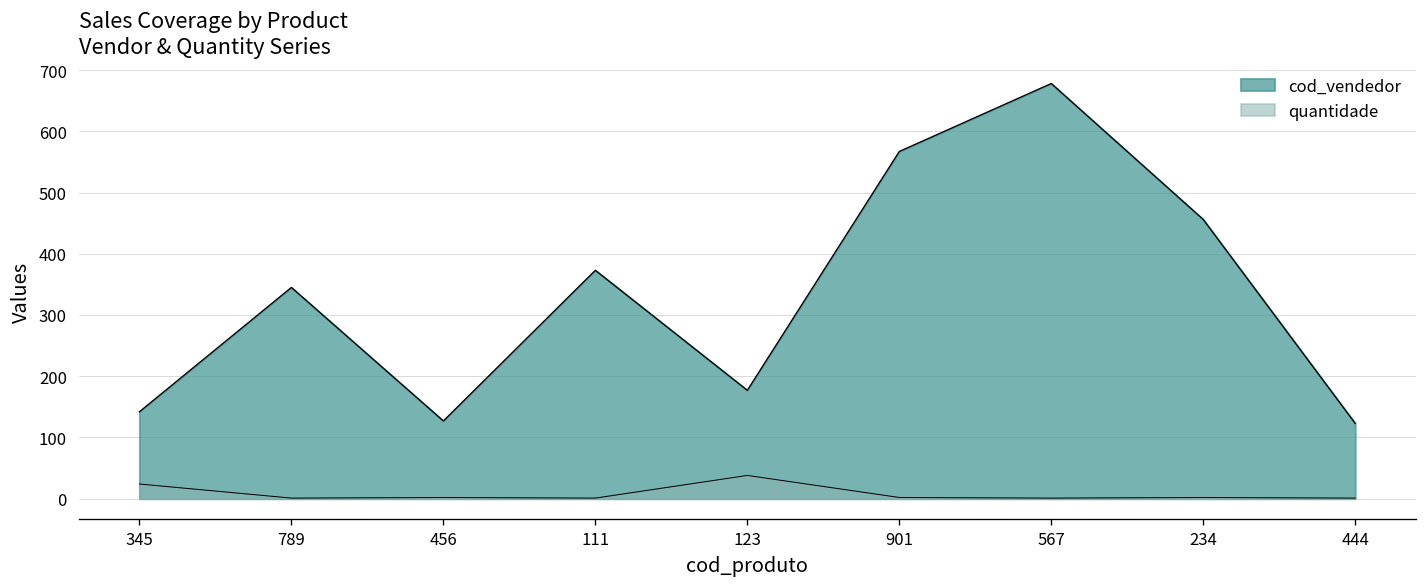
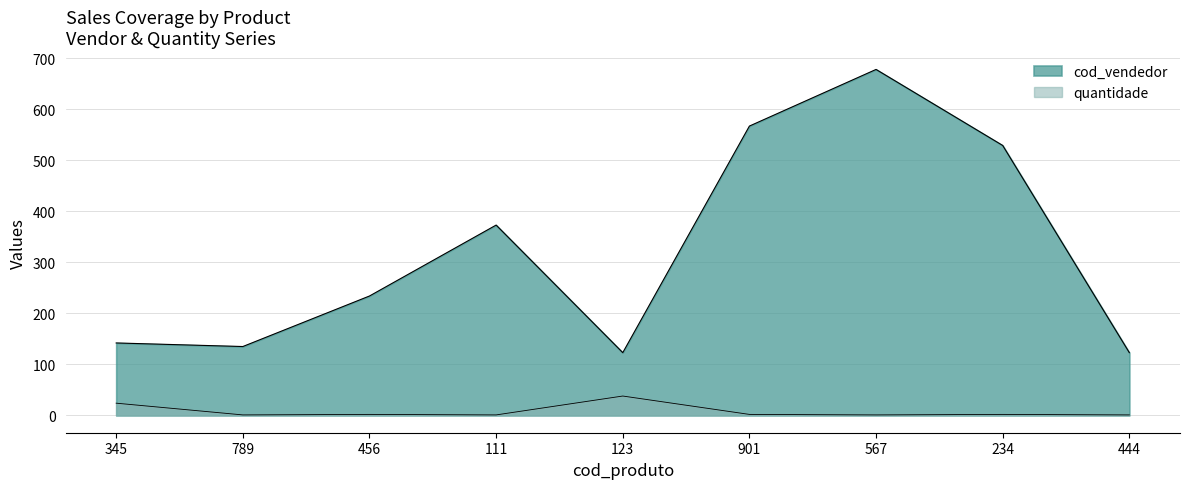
cod_vendedor, 789: 350 -> 140
cod_vendedor, 456: 130 -> 230
cod_vendedor, 123: 180 -> 120
cod_vendedor, 234: 460 -> 530
